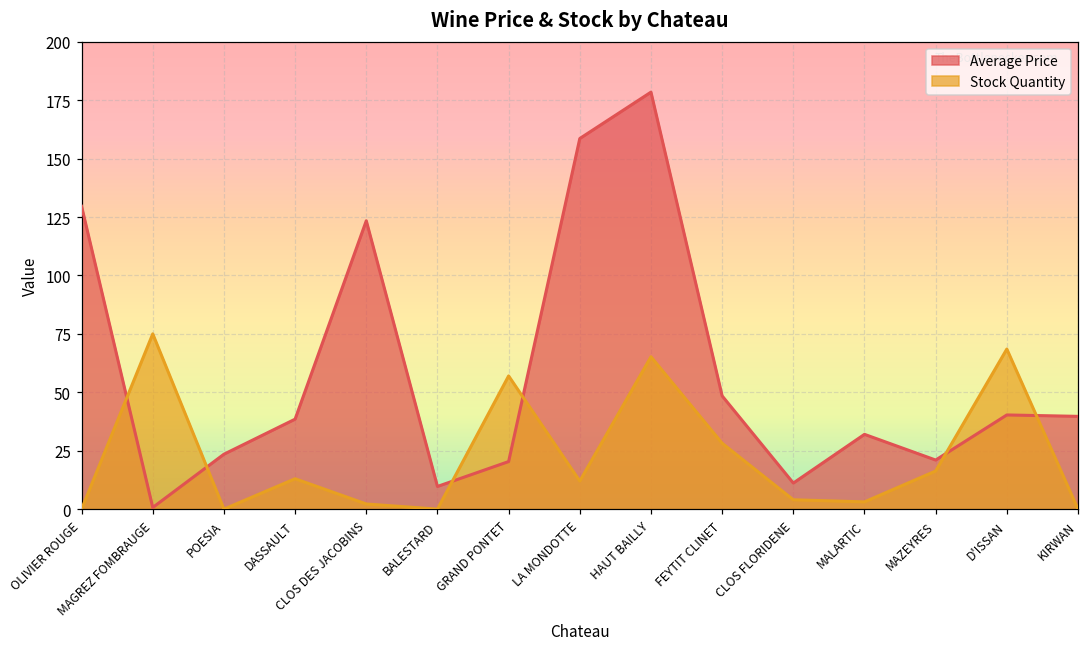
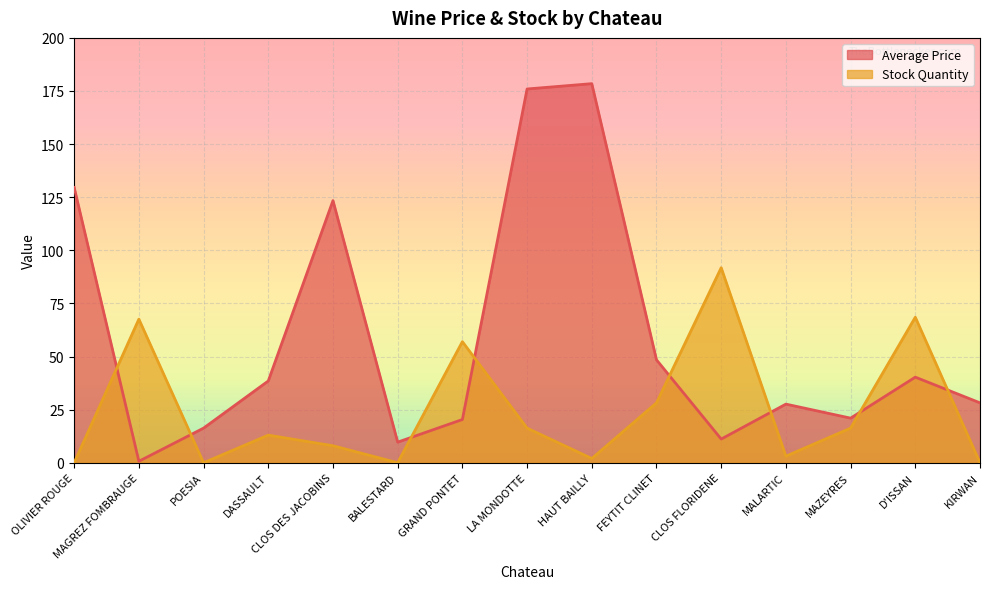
Stock Quantity, MAGREZ FOMBRAUGE: 75 -> 68
Average Price, POESIA: 24 -> 16
Stock Quantity, CLOS DES JACOBINS: 2 -> 8
Average Price, LA MONDOTTE: 159 -> 176
Stock Quantity, LA MONDOTTE: 12 -> 16
Stock Quantity, HAUT BAILLY: 65 -> 2
Stock Quantity, CLOS FLORIDENE: 4 -> 92
Average Price, MALARTIC: 32 -> 28
Average Price, KIRWAN: 40 -> 28
